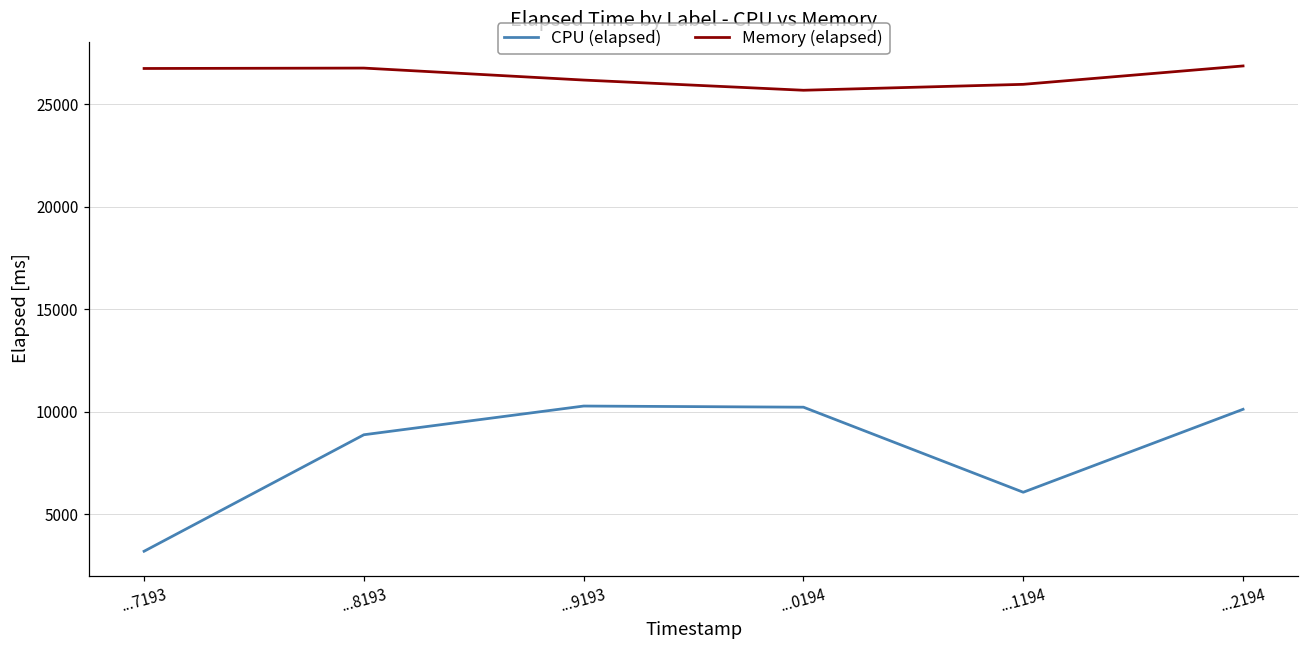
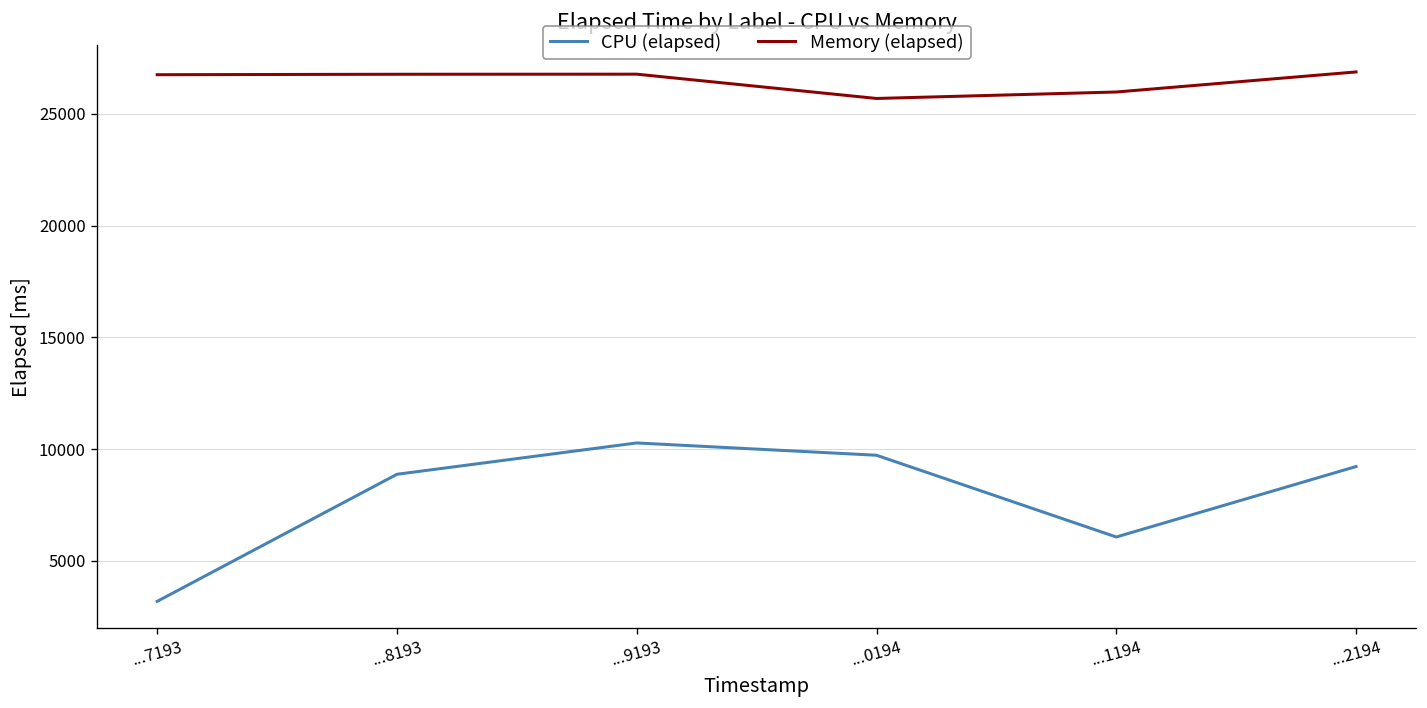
Memory (elapsed), ...9193: 26200 -> 26800
CPU (elapsed), ...0194: 10200 -> 9700
CPU (elapsed), ...2194: 10100 -> 9200
